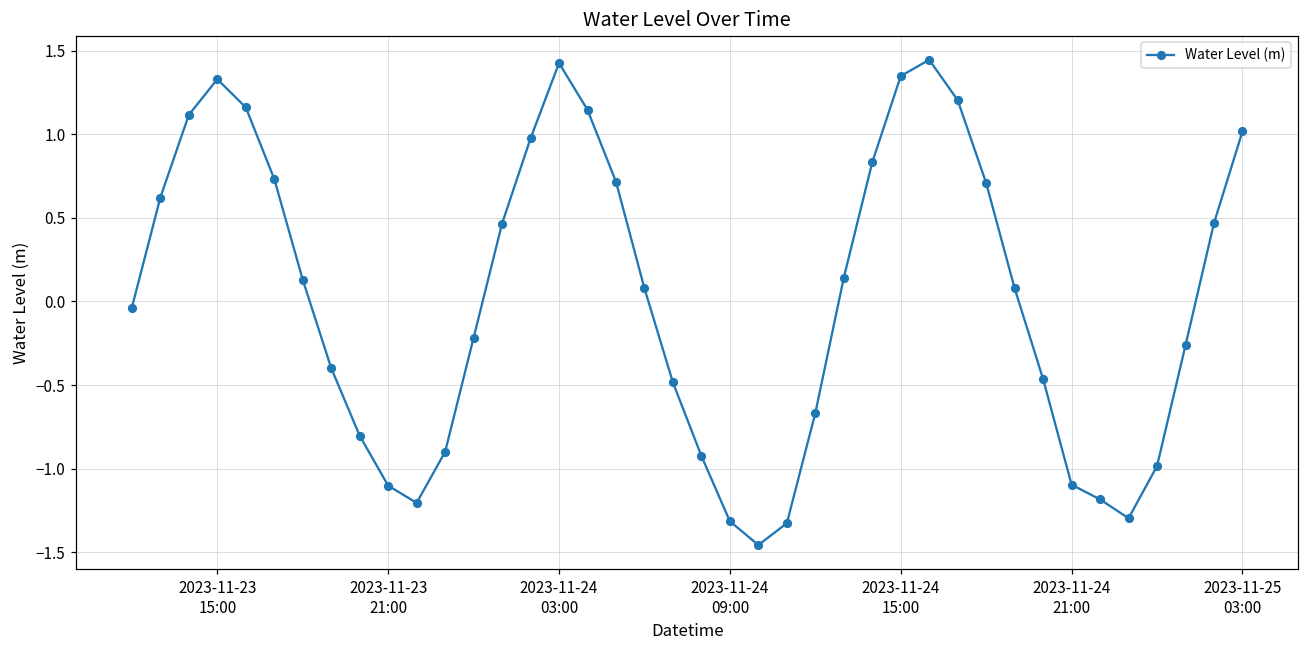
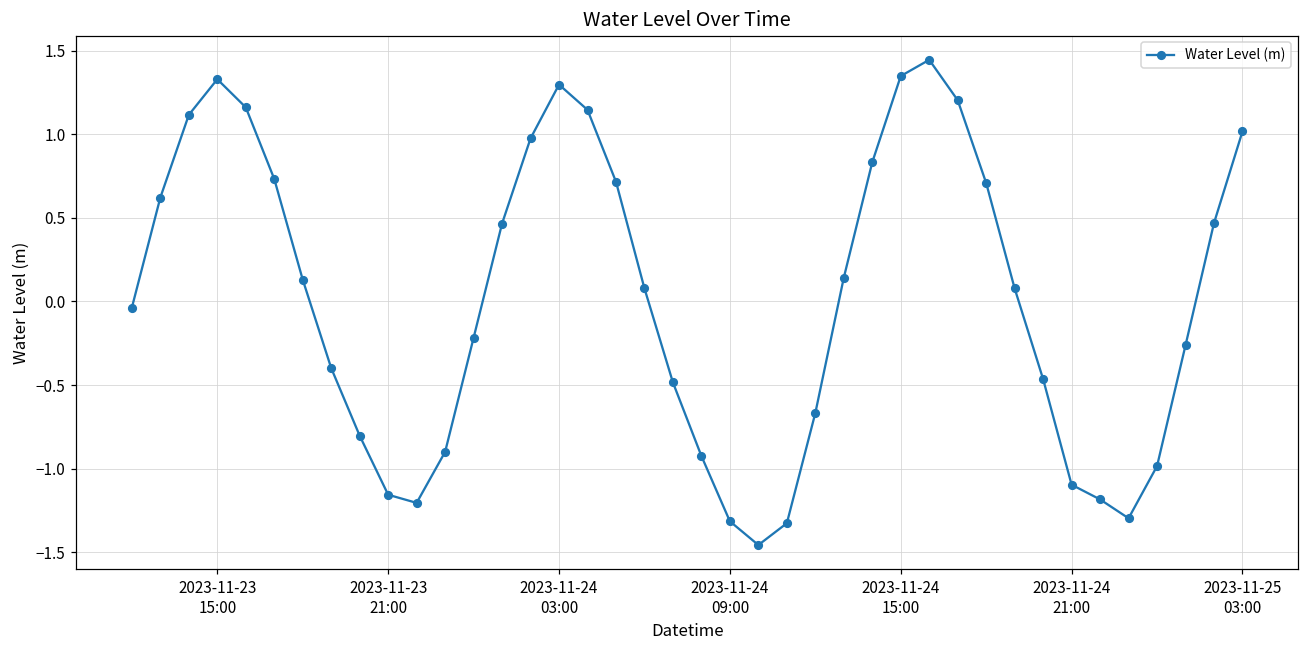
2023-11-23 21:00: -1.10 -> -1.16
2023-11-24 03:00: 1.43 -> 1.30
